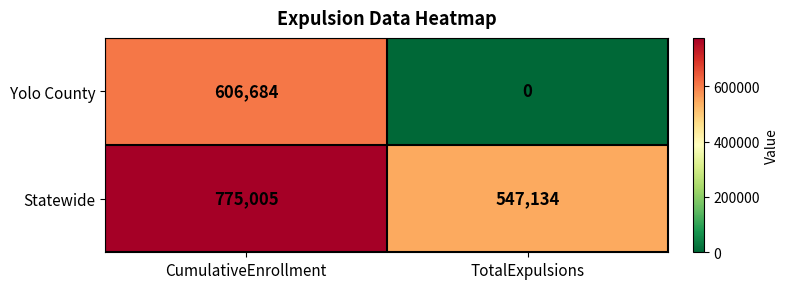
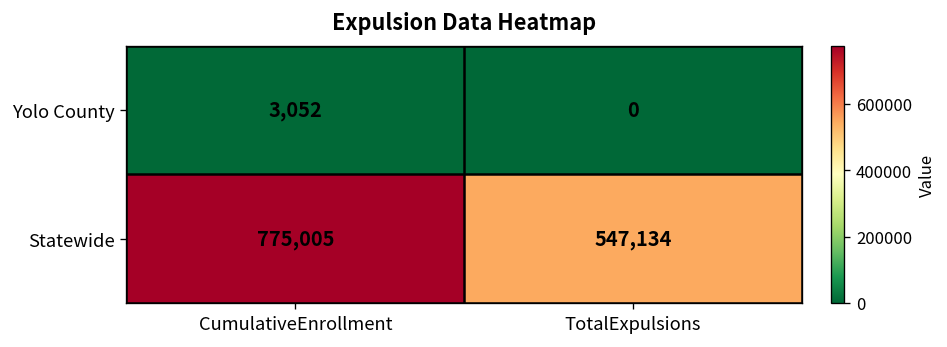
Yolo County, CumulativeEnrollment: 606,684 -> 3,052
